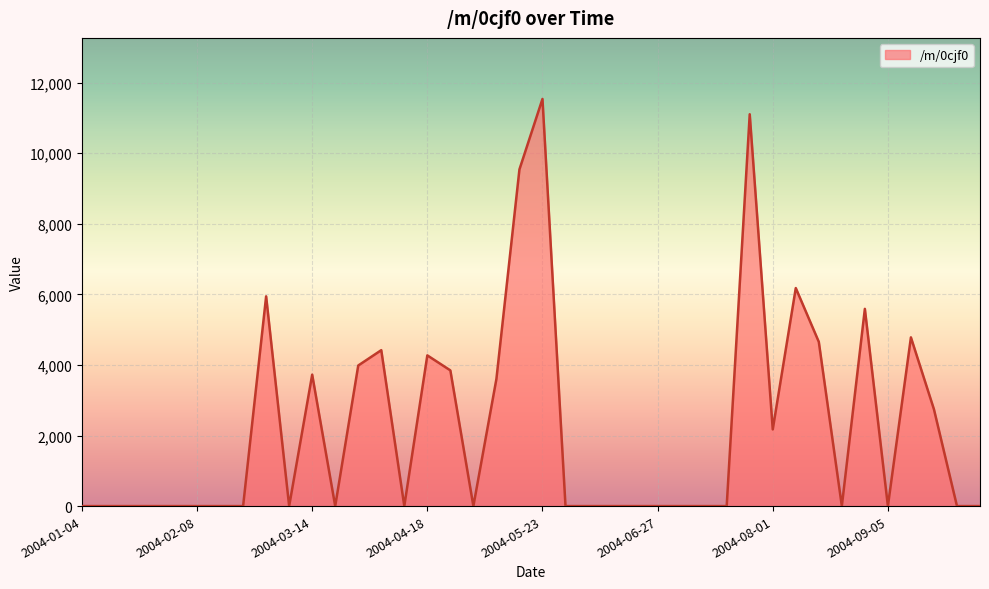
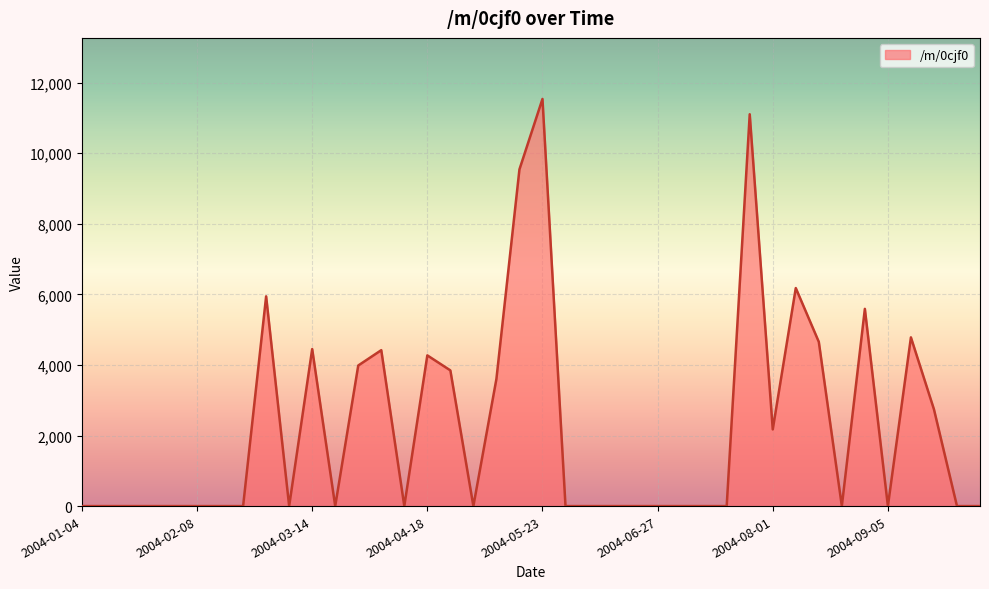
2004-03-14: 3,700 -> 4,400
